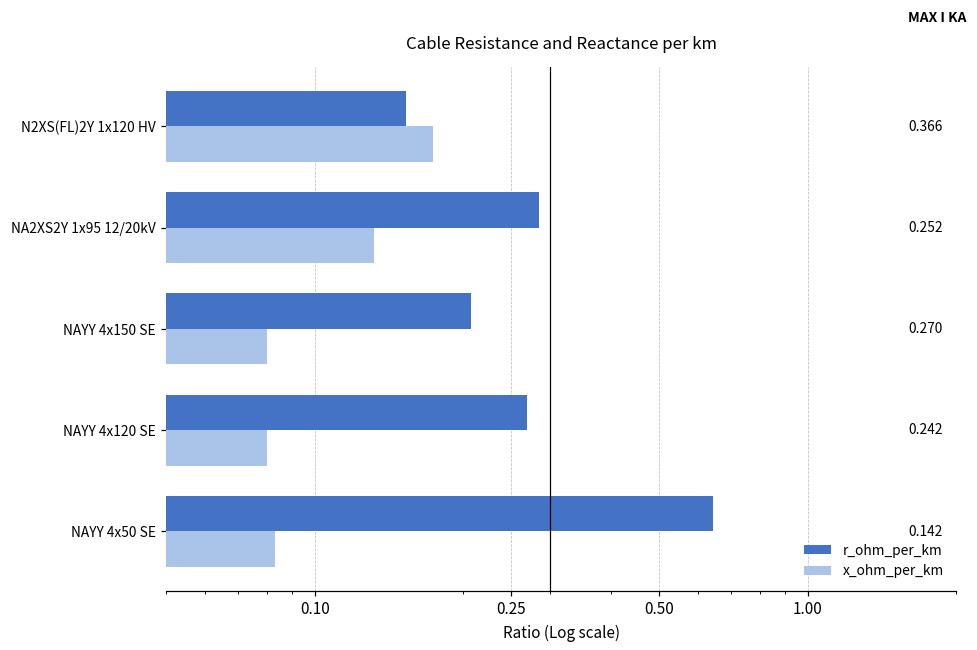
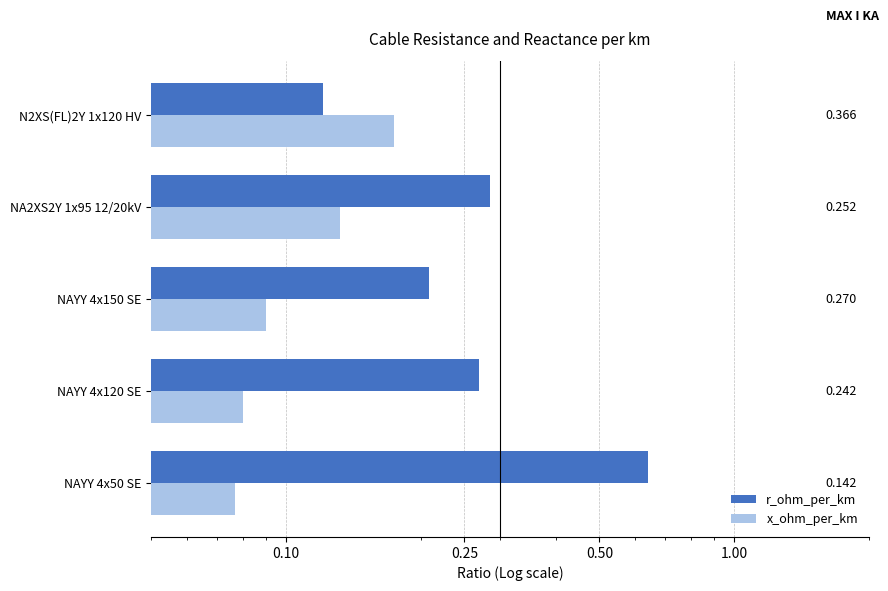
r_ohm_per_km, N2XS(FL)2Y 1x120 HV: 0.153 -> 0.121
x_ohm_per_km, NAYY 4x150 SE: 0.08 -> 0.09
x_ohm_per_km, NAYY 4x50 SE: 0.083 -> 0.077
